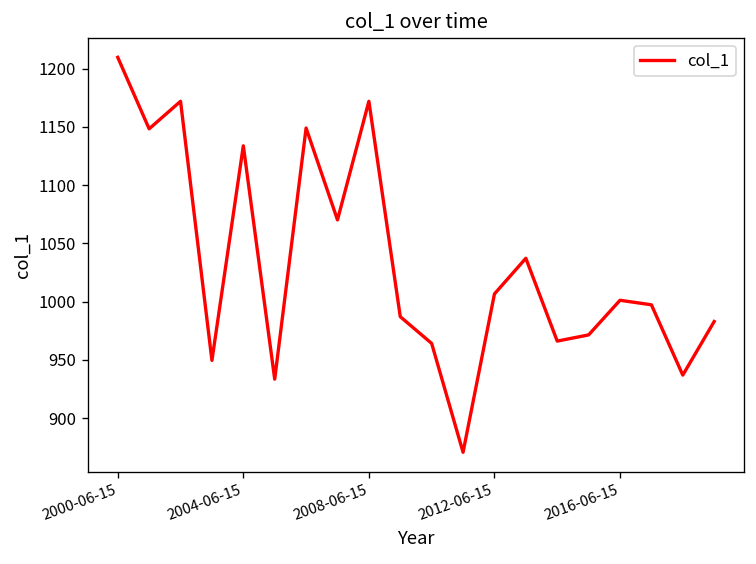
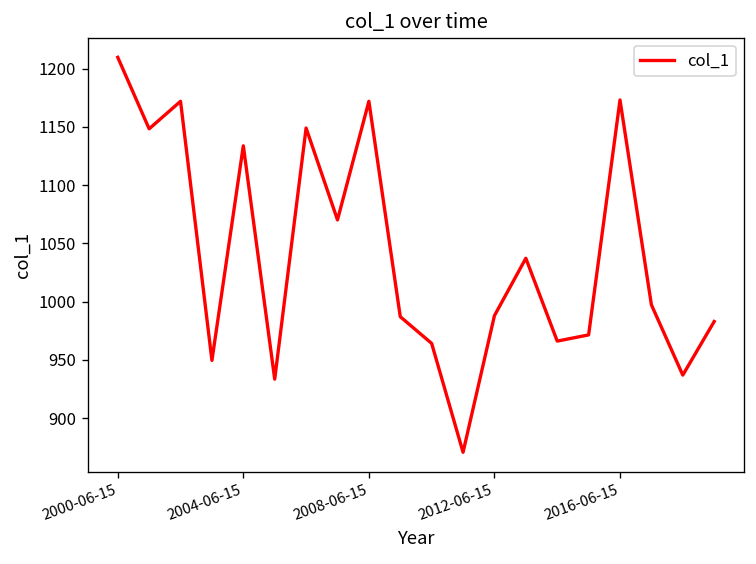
2012-06-15: 1010 -> 990
2016-06-15: 1000 -> 1170
